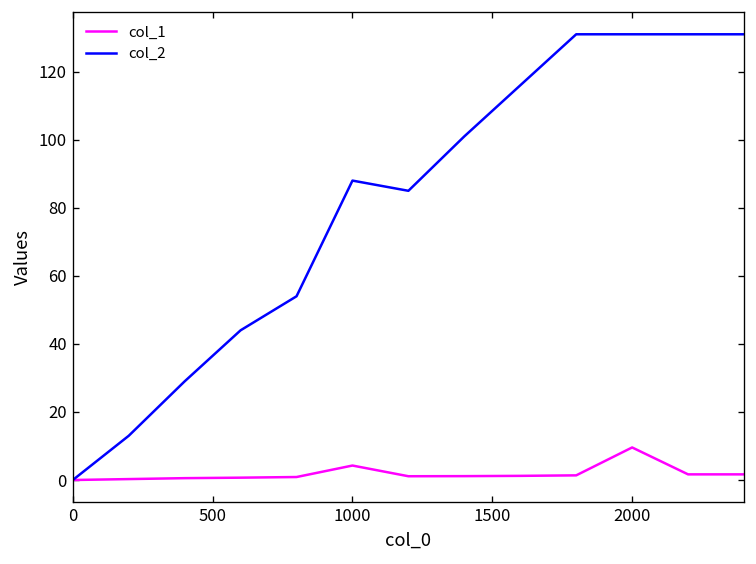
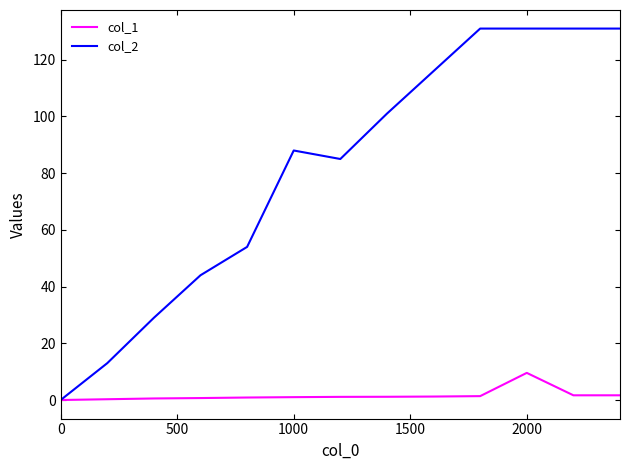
col_1, 1000: 4 -> 1
